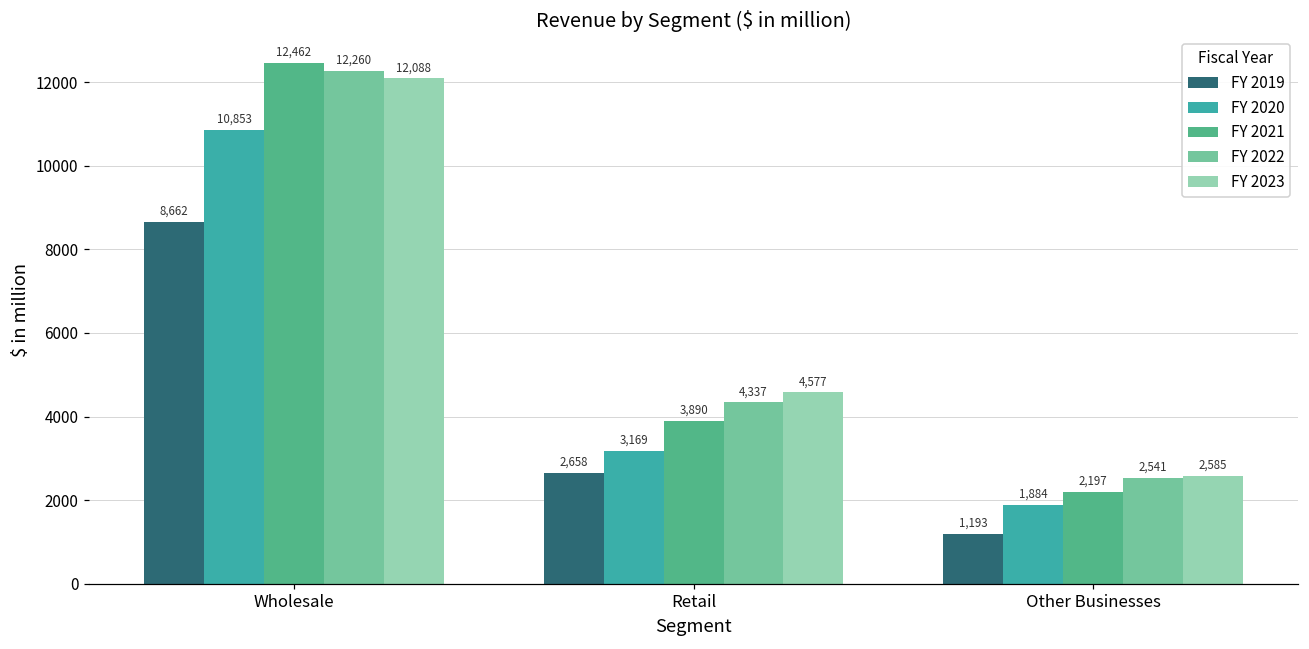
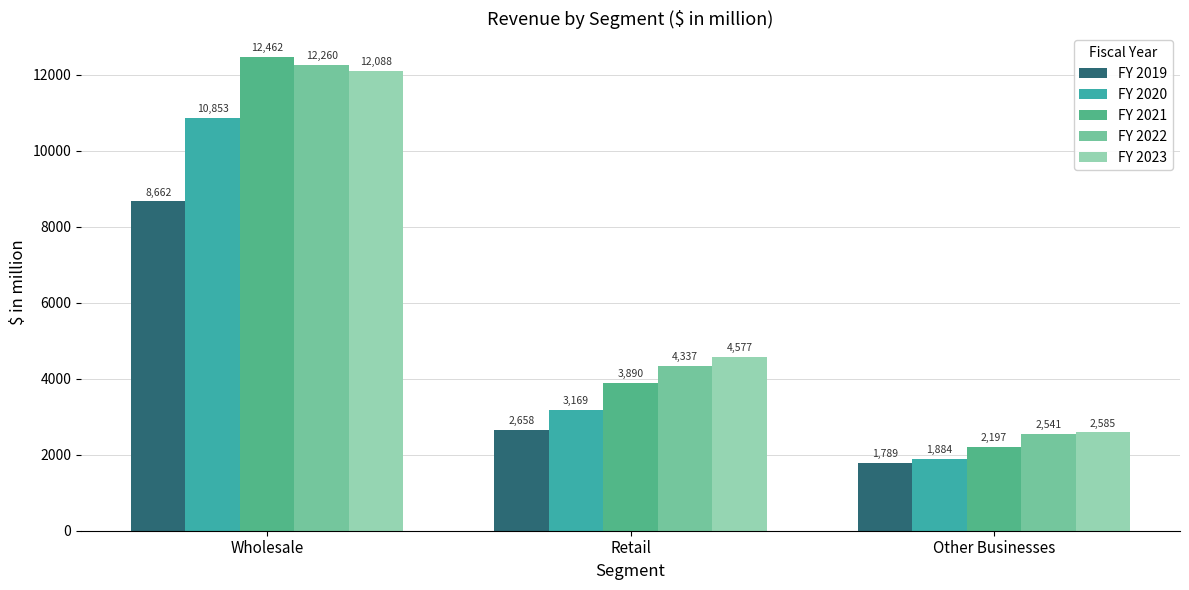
FY 2019, Other Businesses: 1,193 -> 1,789
